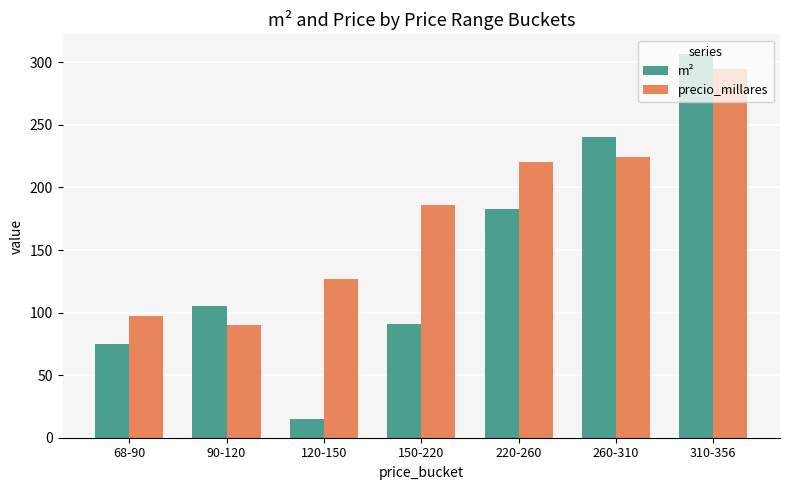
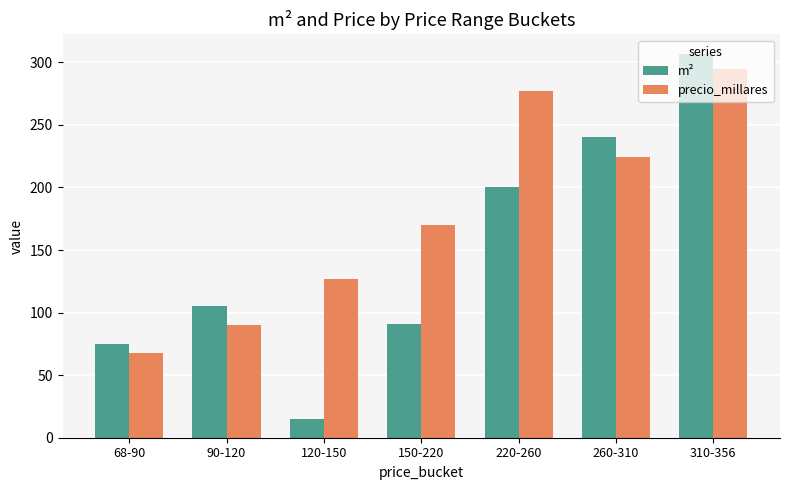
precio_millares, 68-90: 97 -> 68
precio_millares, 150-220: 186 -> 170
m², 220-260: 183 -> 200
precio_millares, 220-260: 220 -> 277
